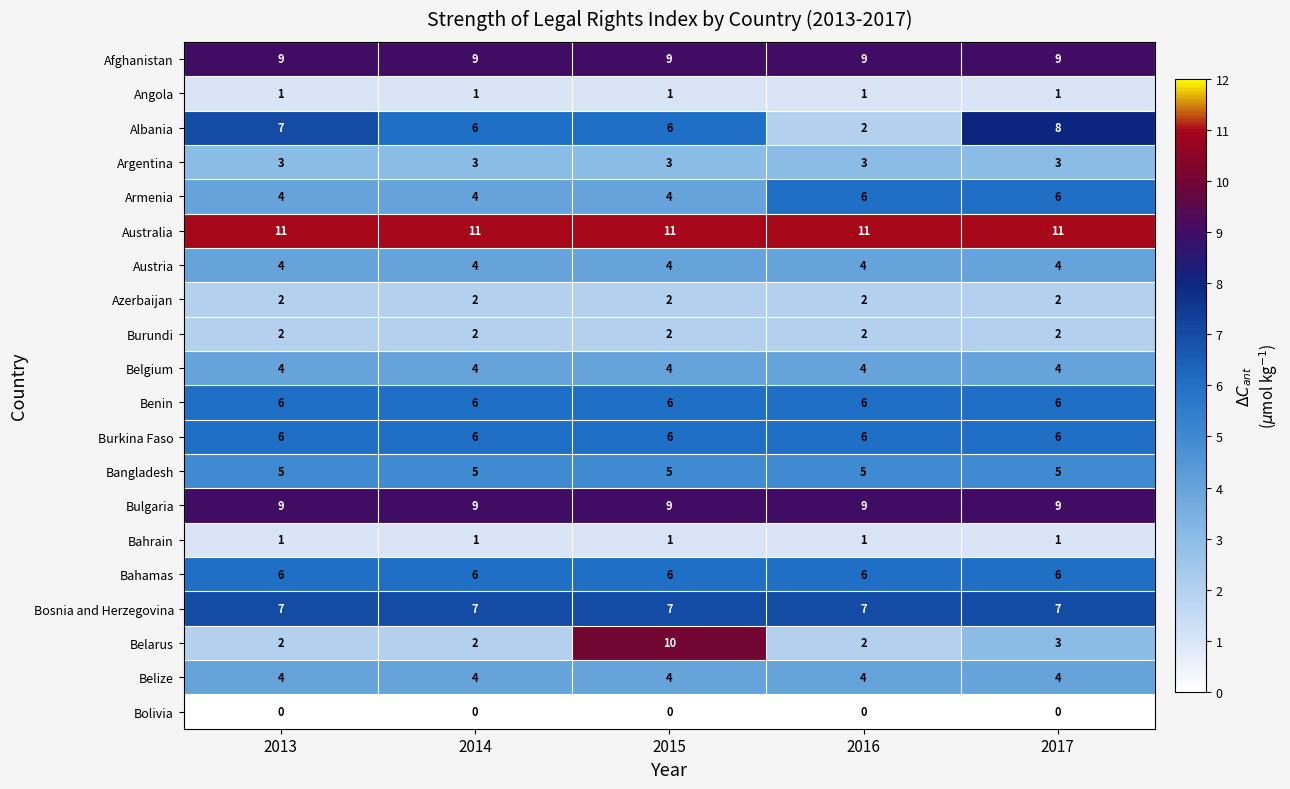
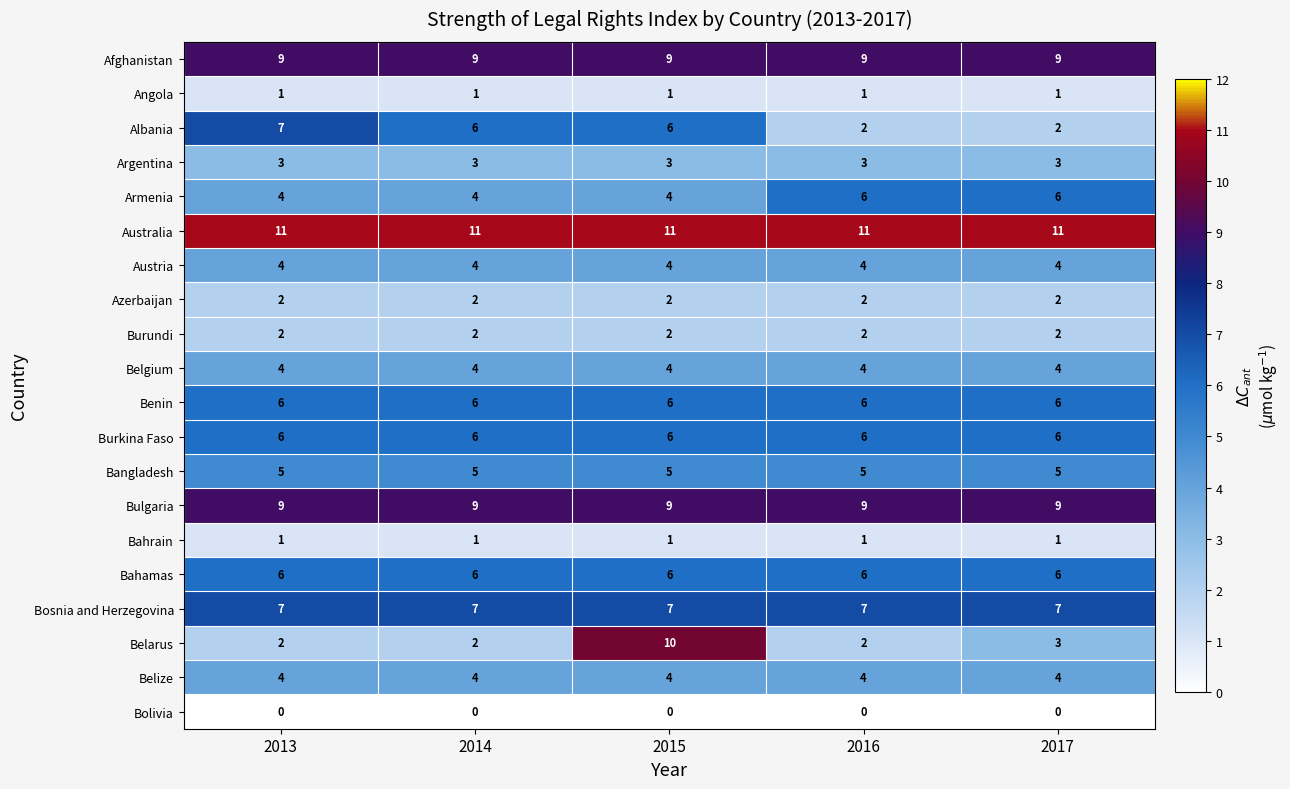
Albania, 2017: 8 -> 2
